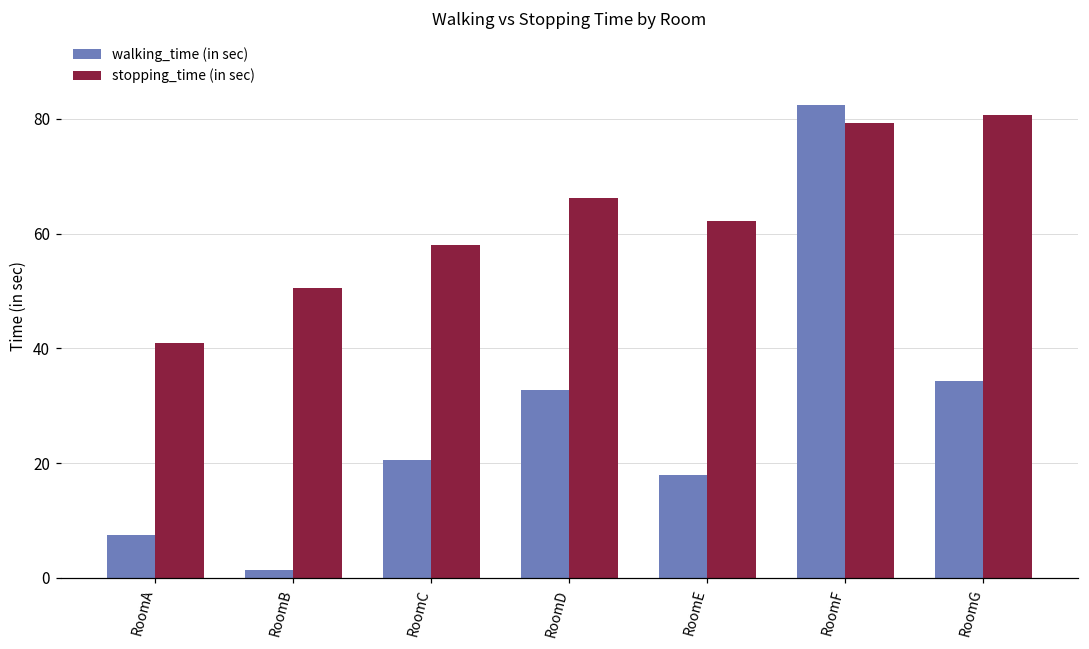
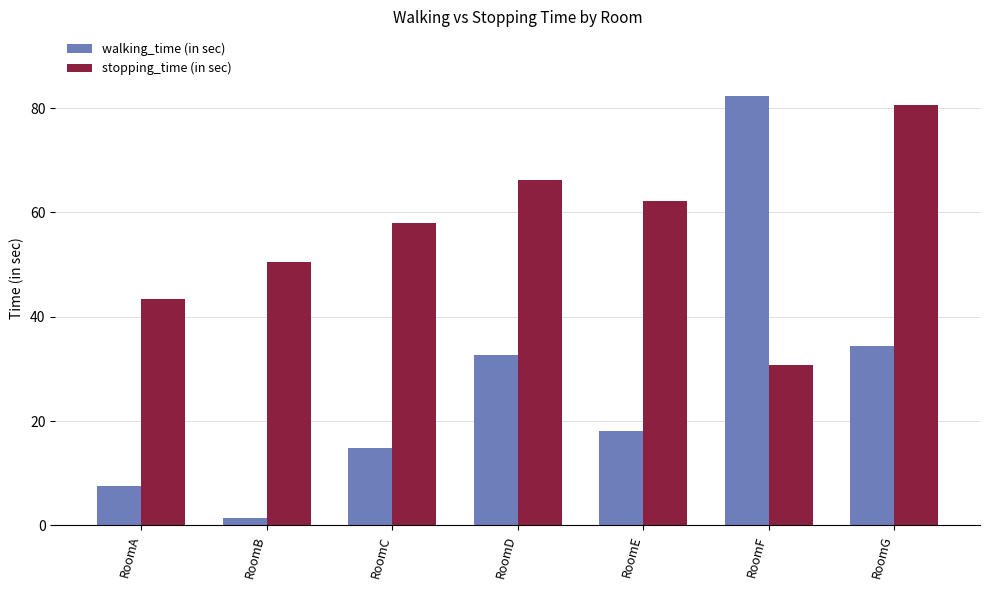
stopping_time (in sec), RoomA: 41 -> 43
walking_time (in sec), RoomC: 20 -> 15
stopping_time (in sec), RoomF: 79 -> 31
